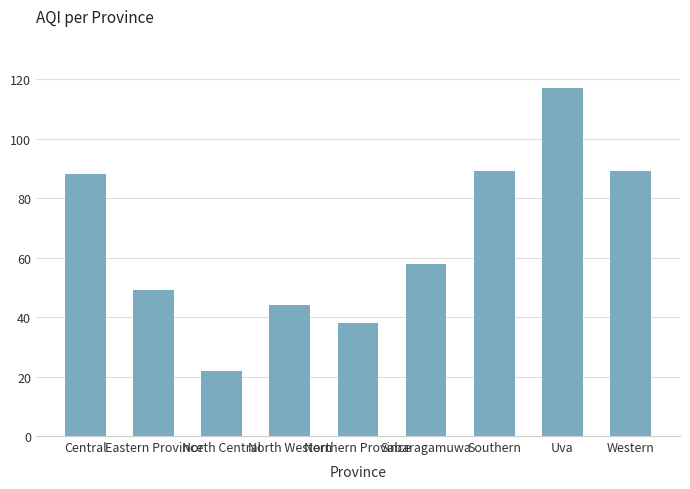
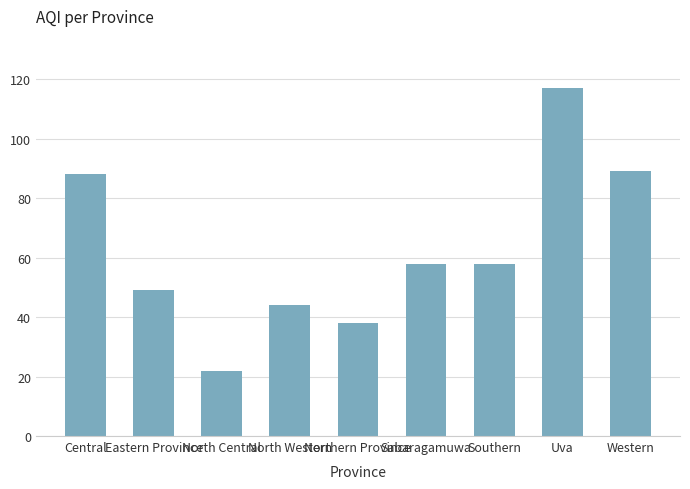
Southern: 89 -> 58
